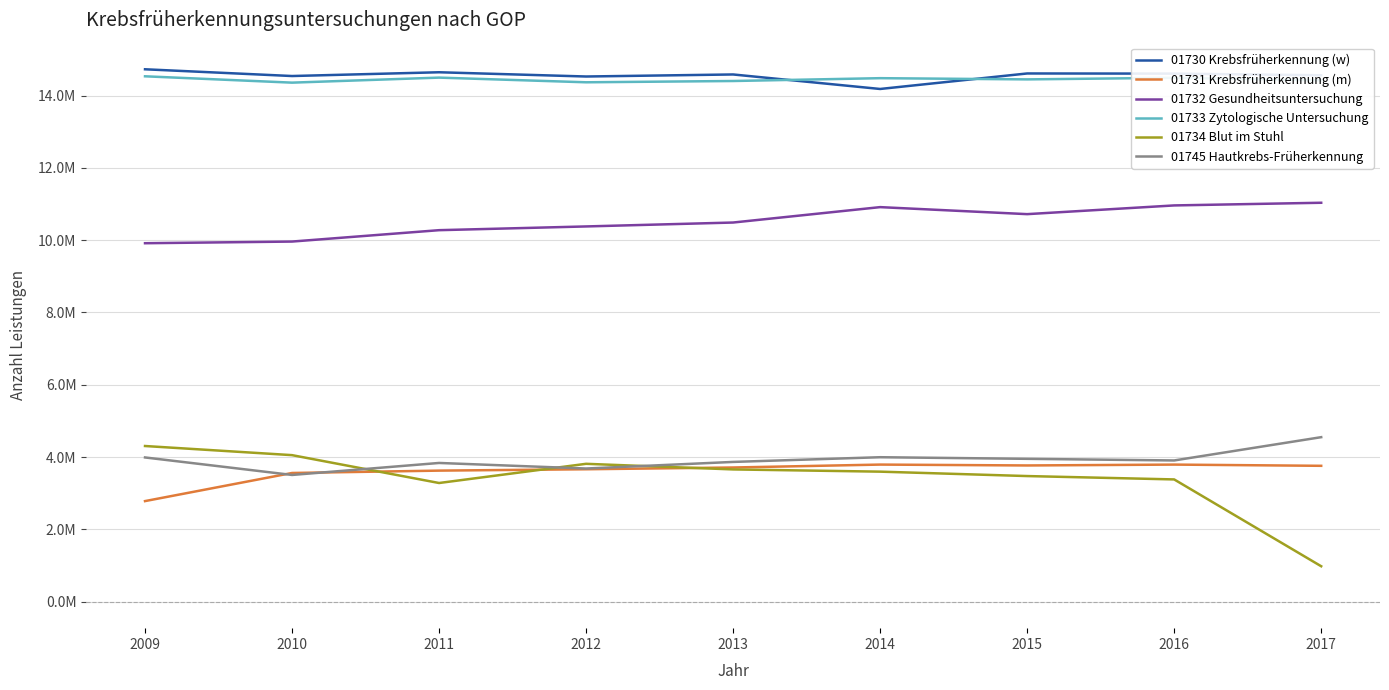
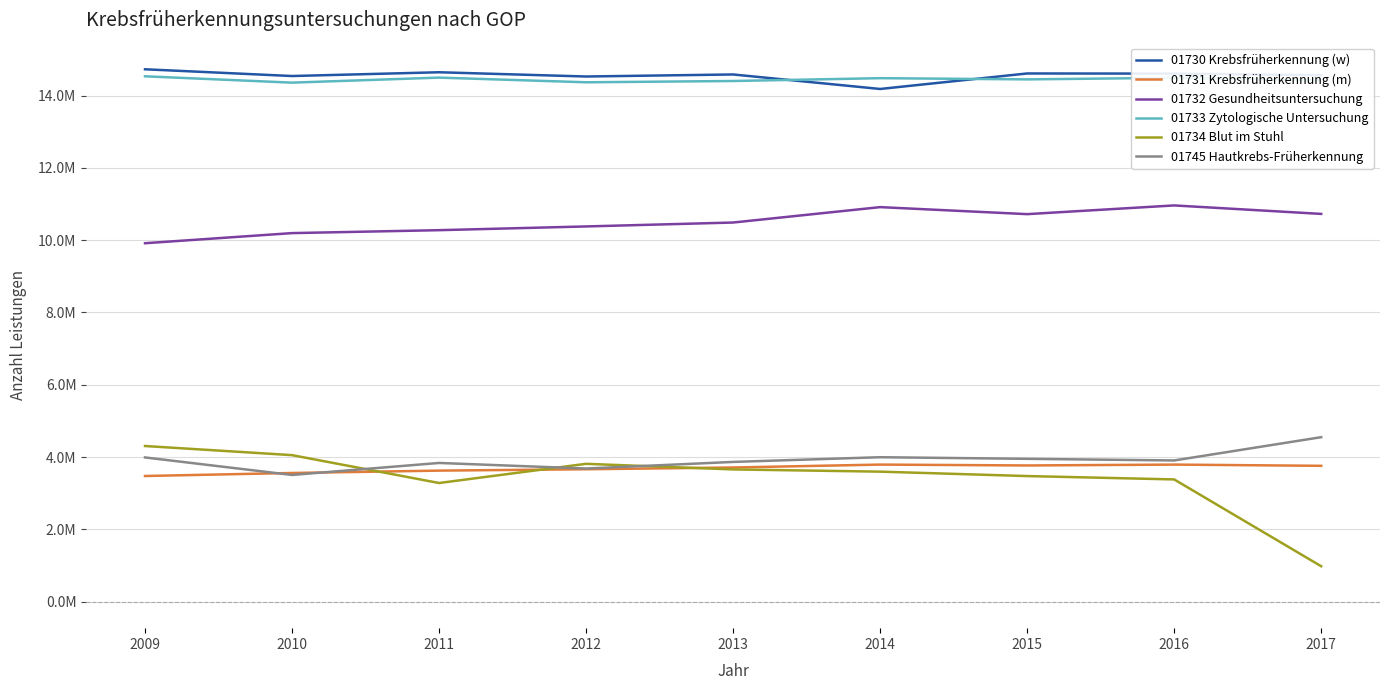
01731 Krebsfrüherkennung (m), 2009: 2800000 -> 3500000
01732 Gesundheitsuntersuchung, 2010: 10000000 -> 10200000
01732 Gesundheitsuntersuchung, 2017: 11000000 -> 10700000
